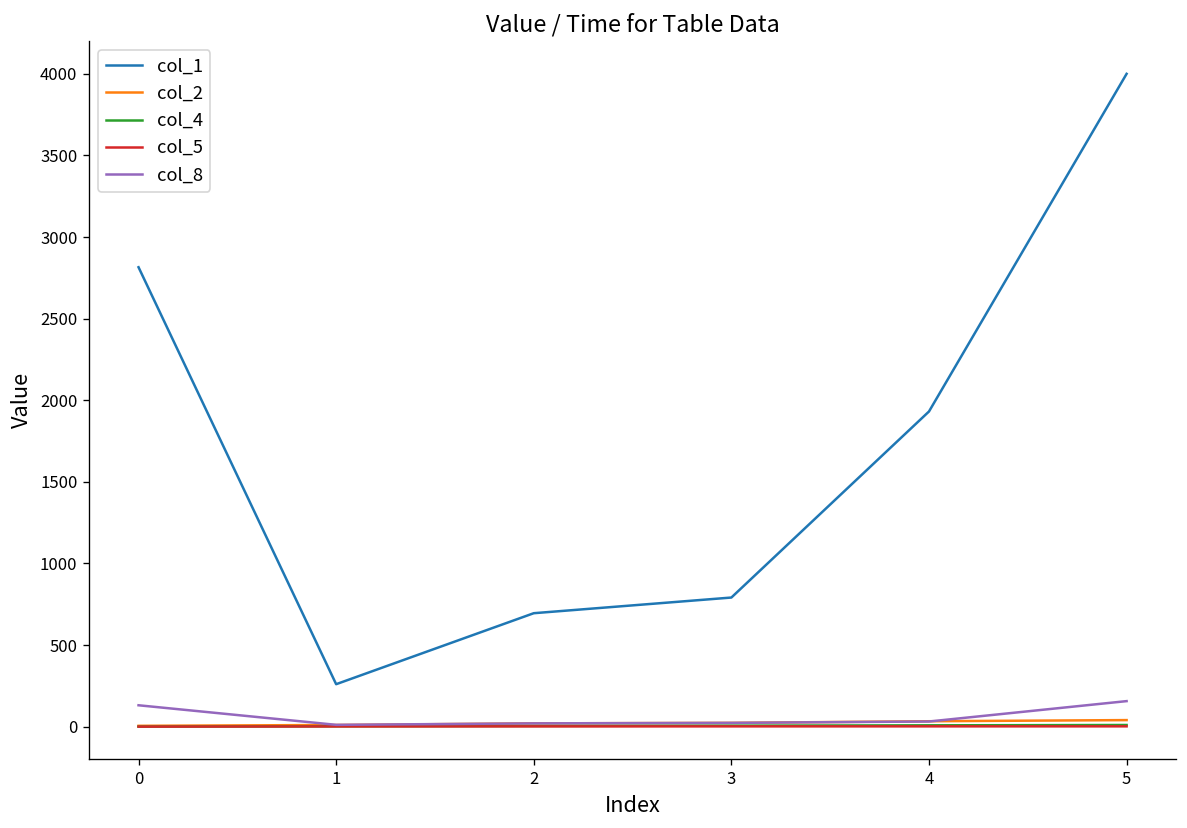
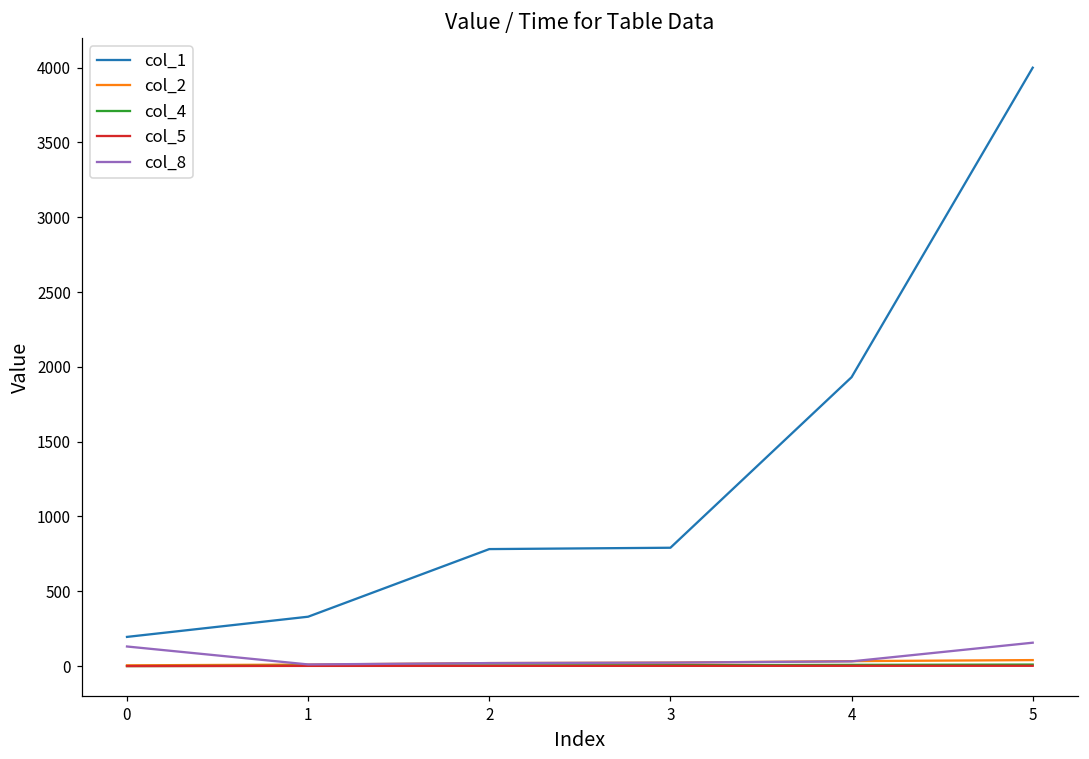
col_1, 0: 2820 -> 200
col_1, 1: 260 -> 330
col_1, 2: 700 -> 780
